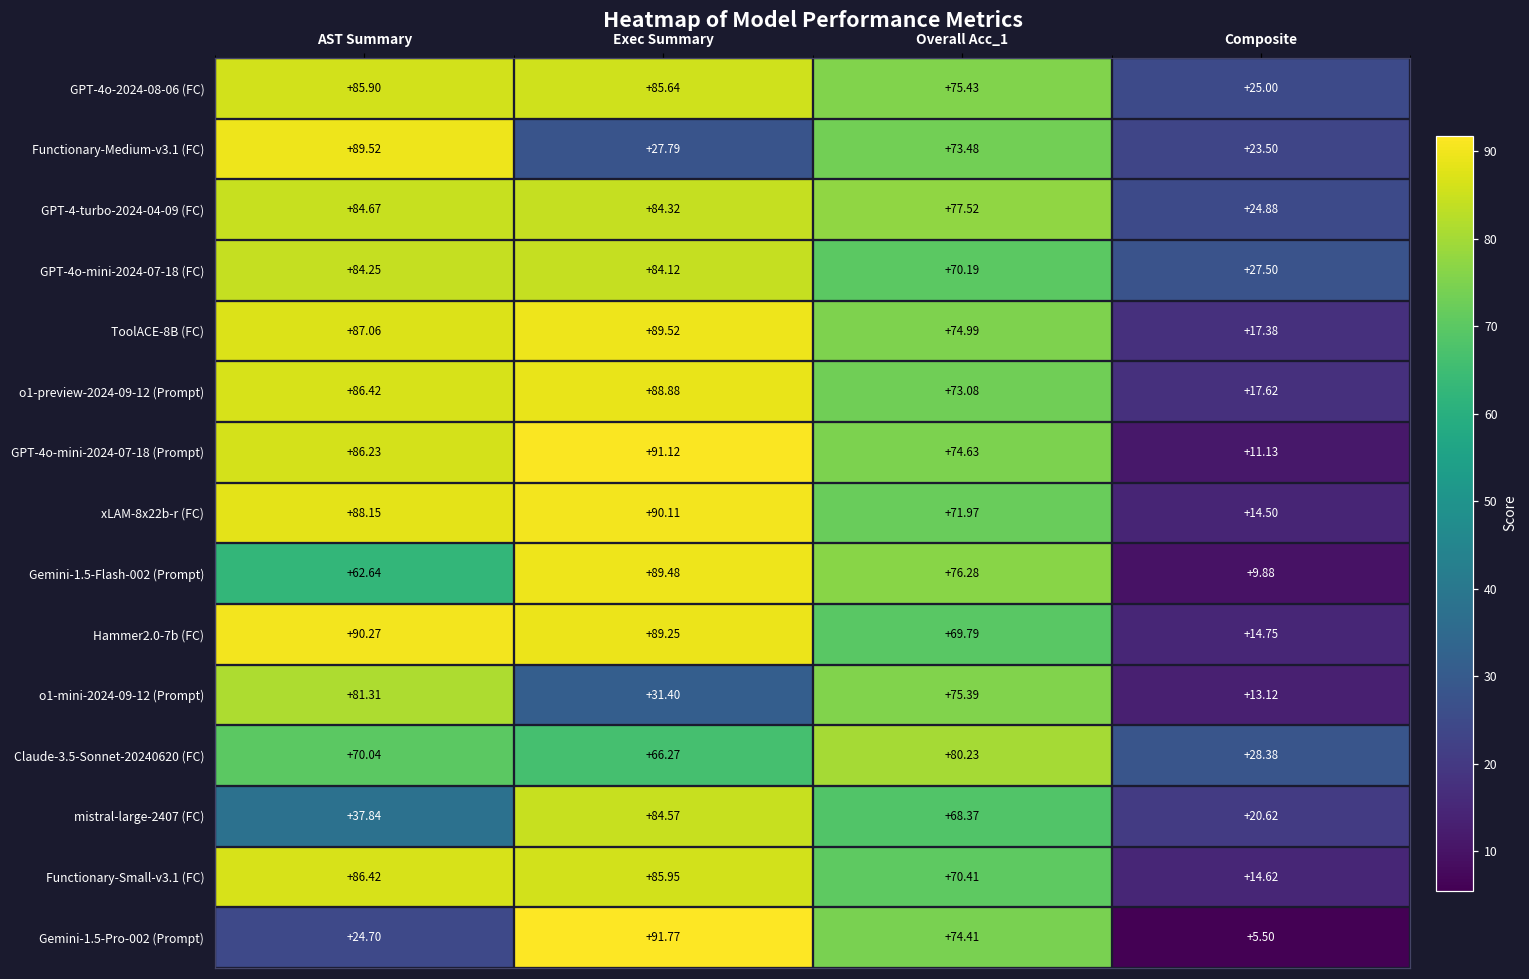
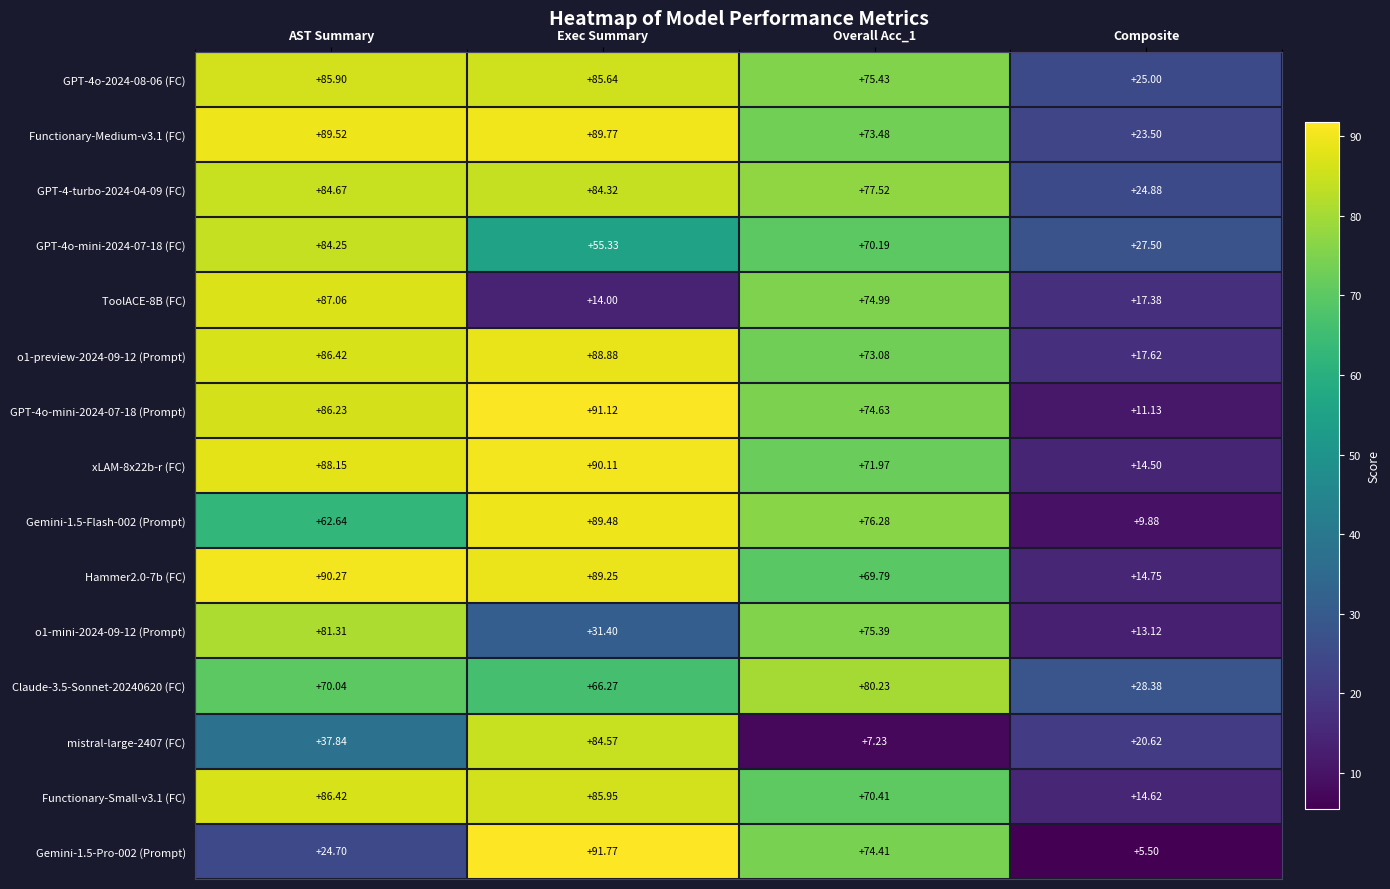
Functionary-Medium-v3.1 (FC), Exec Summary: +27.79 -> +89.77
GPT-4o-mini-2024-07-18 (FC), Exec Summary: +84.12 -> +55.33
ToolACE-8B (FC), Exec Summary: +89.52 -> +14.00
mistral-large-2407 (FC), Overall Acc_1: +68.37 -> +7.23
